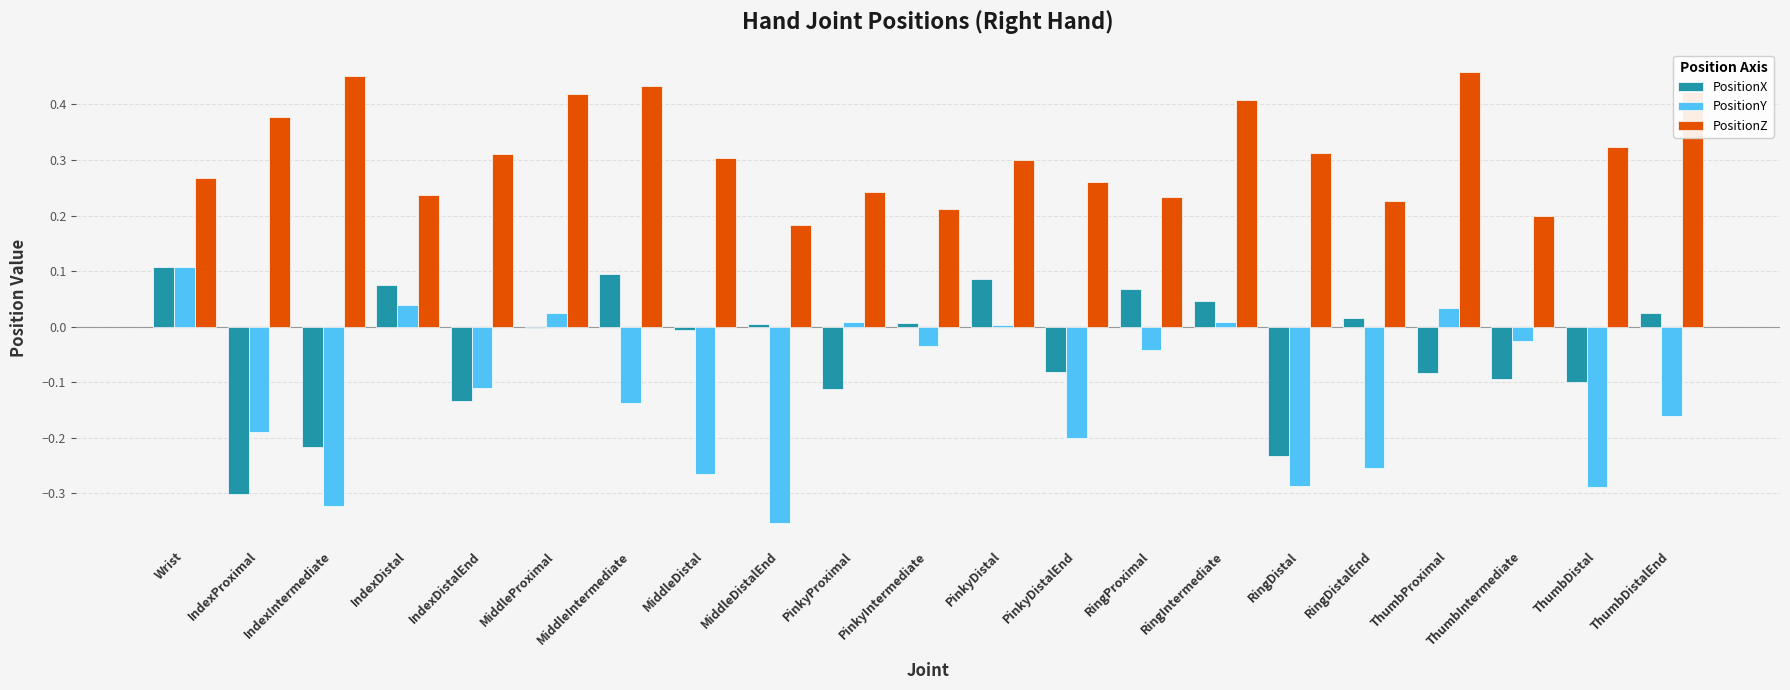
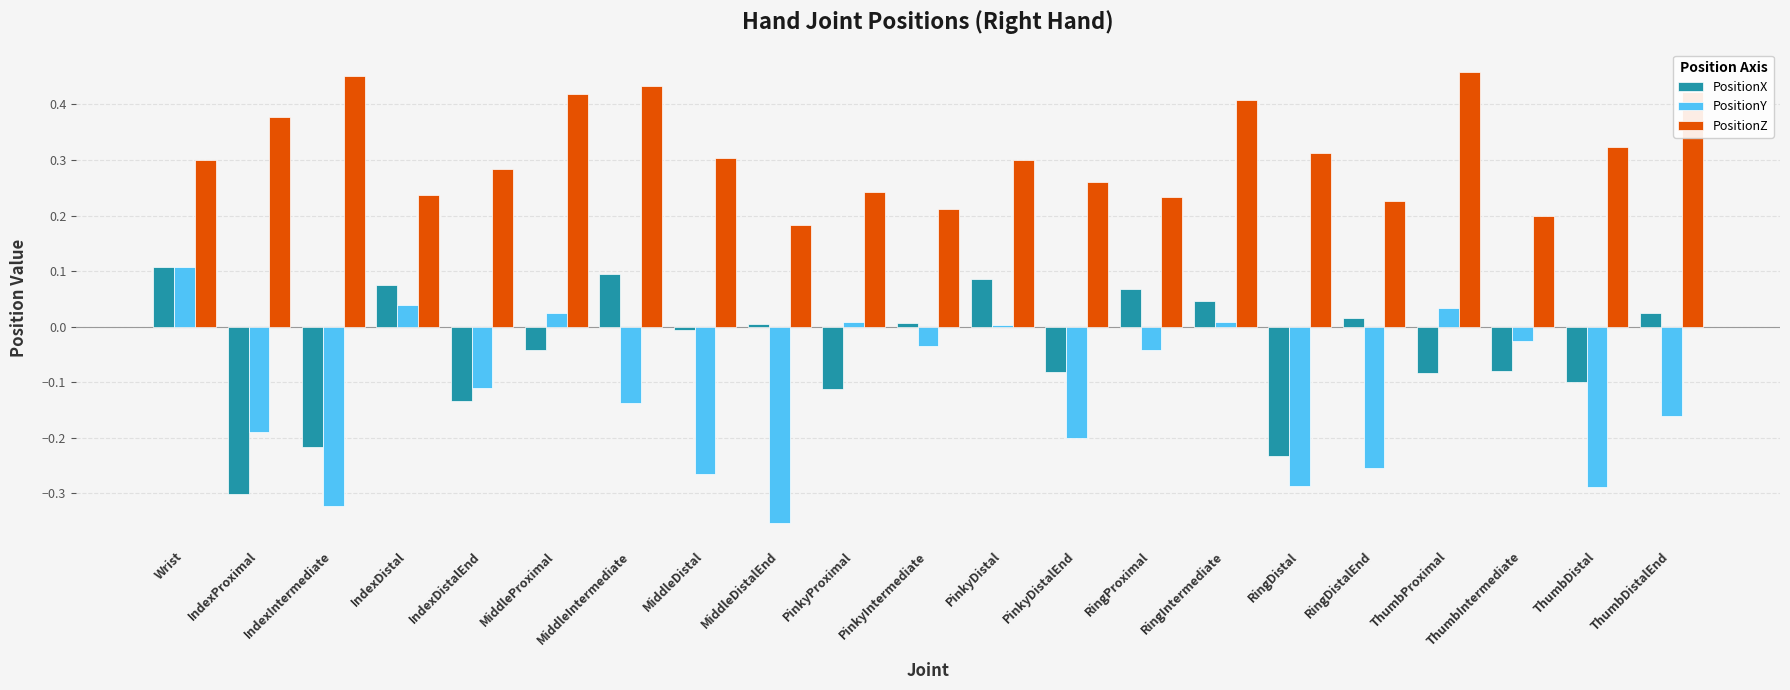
PositionZ, Wrist: 0.27 -> 0.30
PositionZ, IndexDistalEnd: 0.31 -> 0.28
PositionX, MiddleProximal: 0.00 -> -0.04
PositionX, ThumbIntermediate: -0.09 -> -0.08
